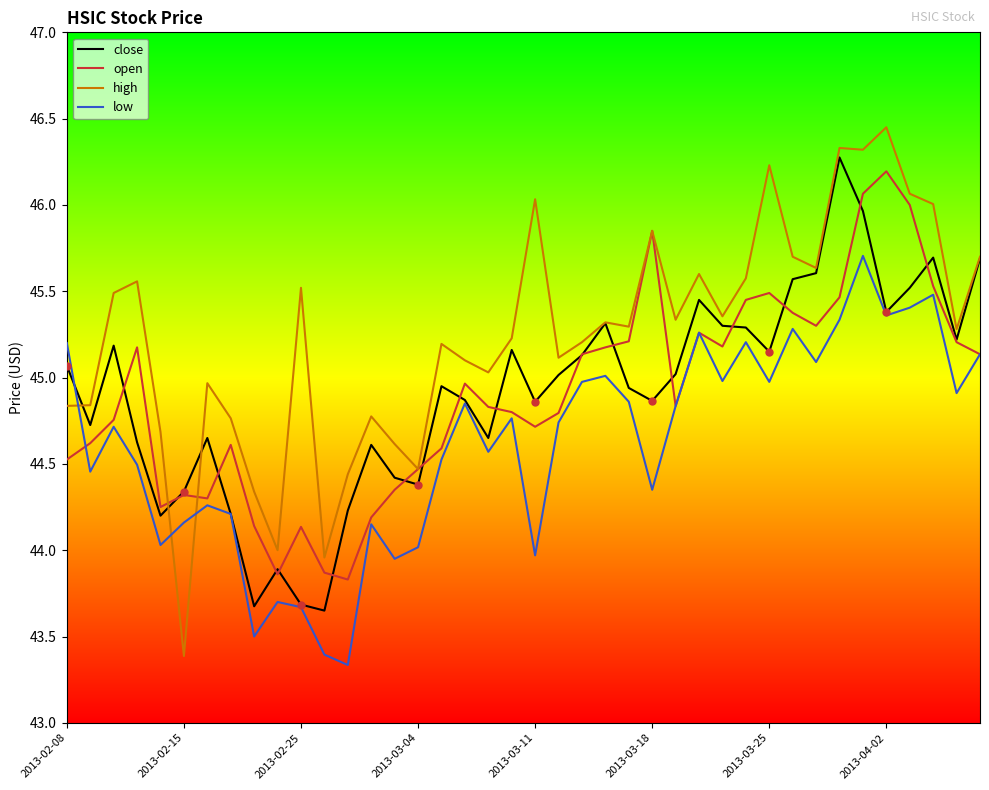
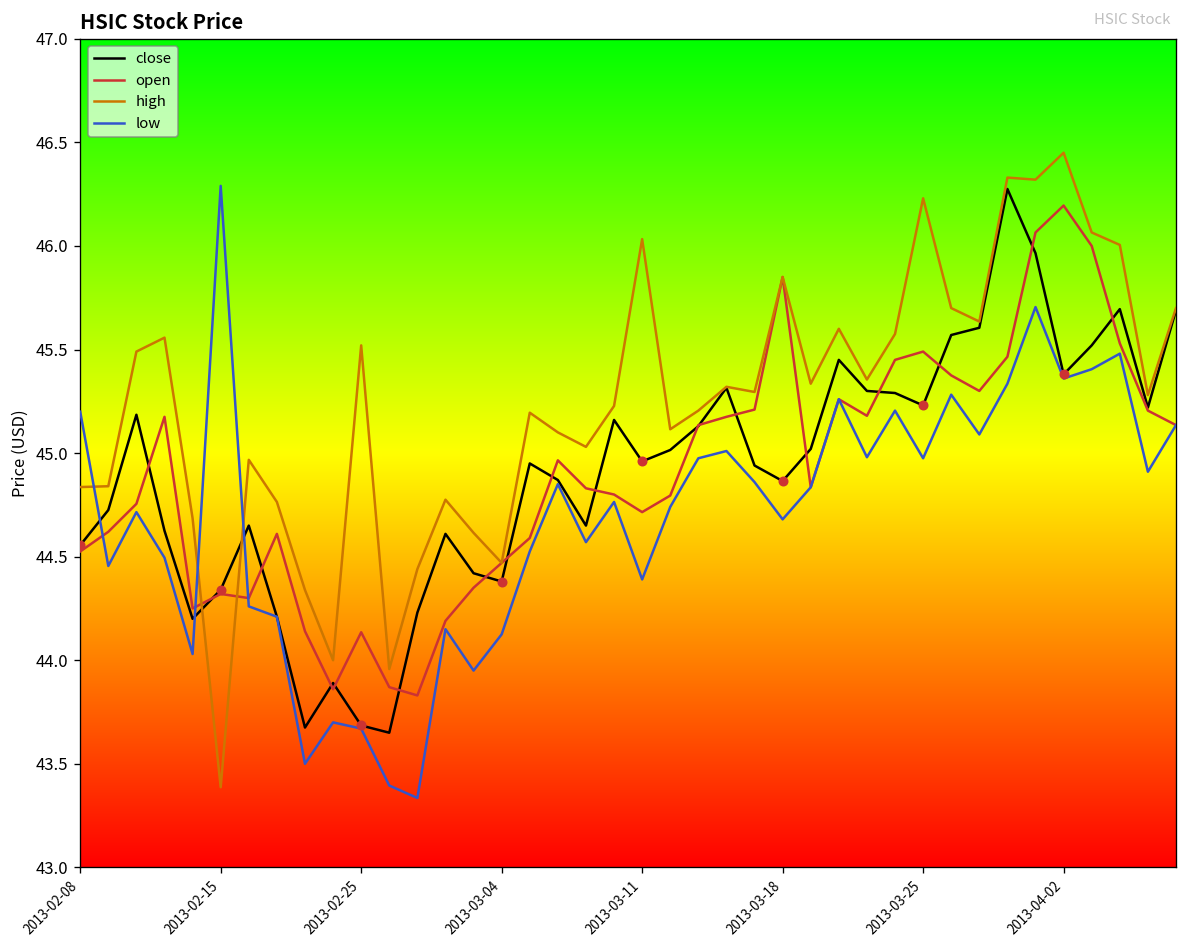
close, 2013-02-08: 45.07 -> 44.56
low, 2013-02-15: 44.16 -> 46.29
low, 2013-03-04: 44.02 -> 44.13
close, 2013-03-11: 44.86 -> 44.96
low, 2013-03-11: 43.97 -> 44.39
low, 2013-03-18: 44.35 -> 44.68
close, 2013-03-25: 45.15 -> 45.23
